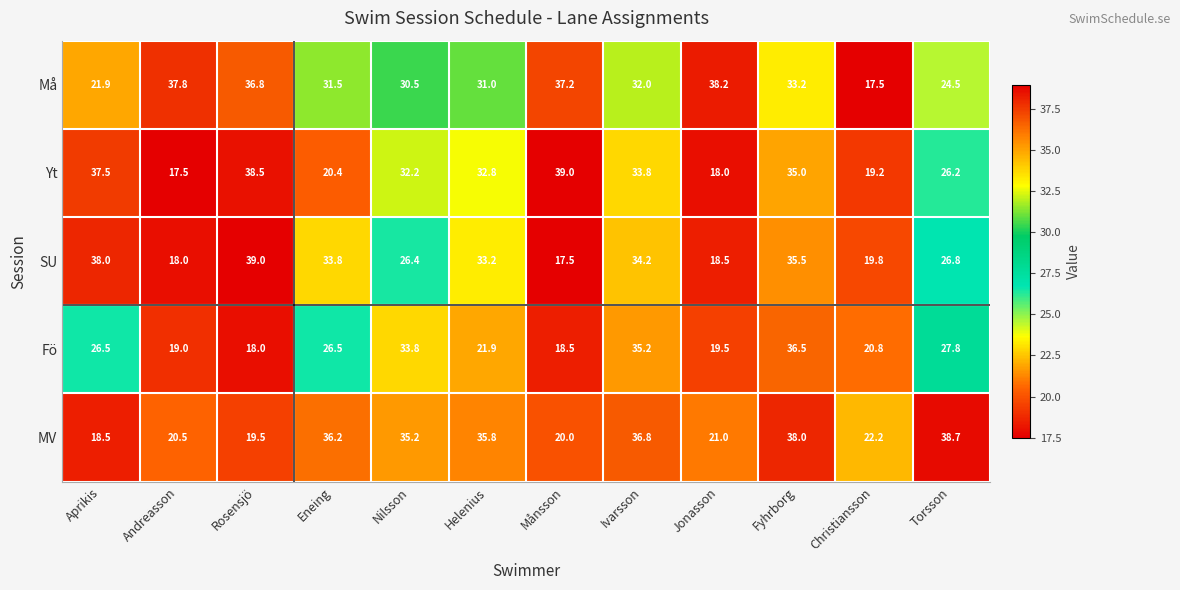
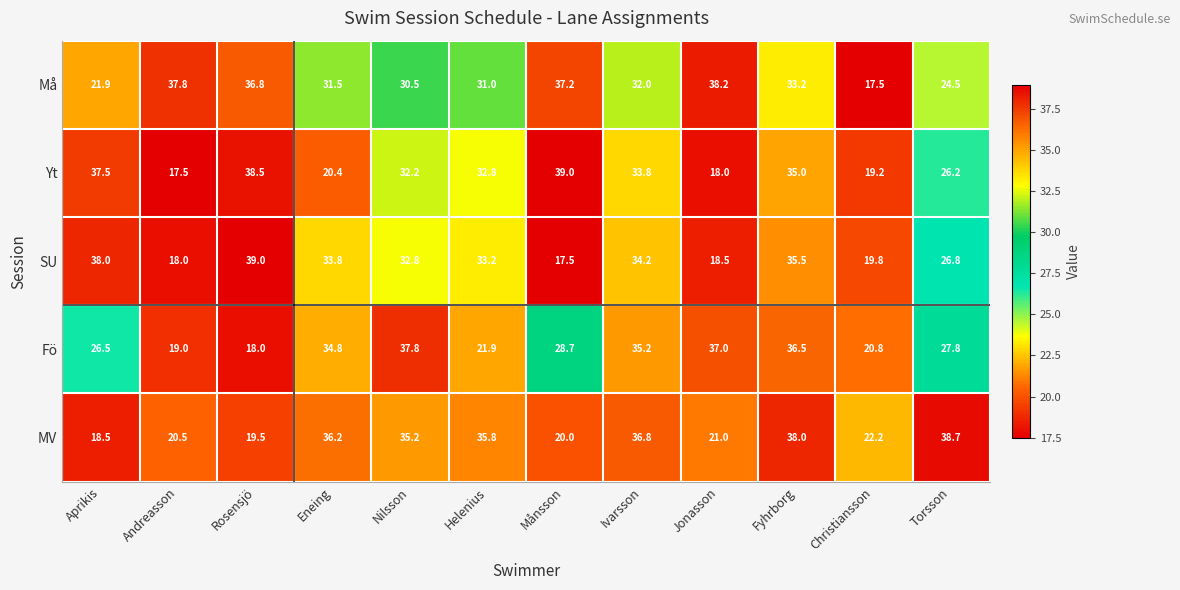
SU, Nilsson: 26.4 -> 32.8
Fö, Eneing: 26.5 -> 34.8
Fö, Nilsson: 33.8 -> 37.8
Fö, Månsson: 18.5 -> 28.7
Fö, Jonasson: 19.5 -> 37.0
